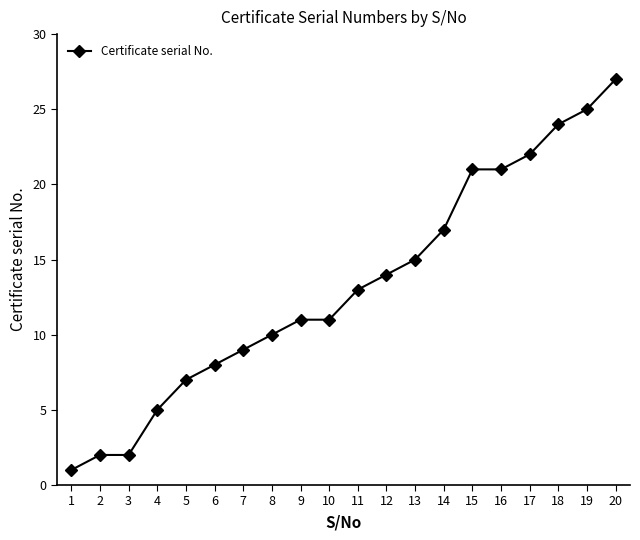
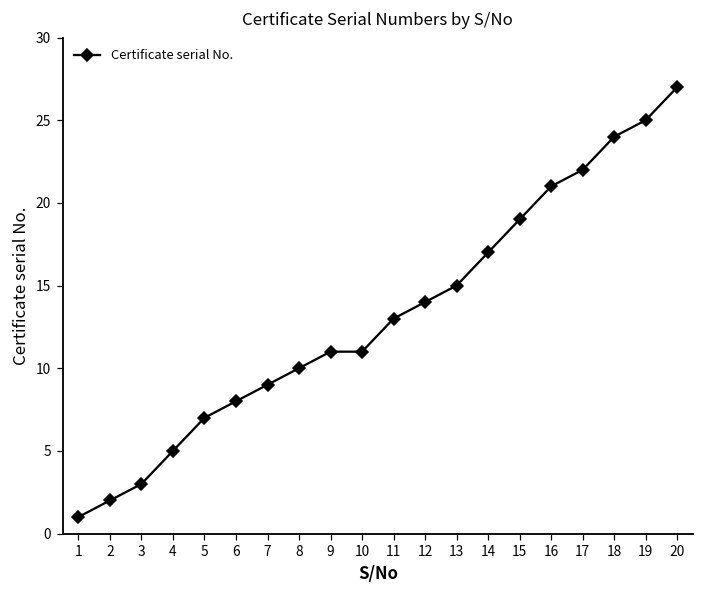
3: 2 -> 3
15: 21 -> 19
